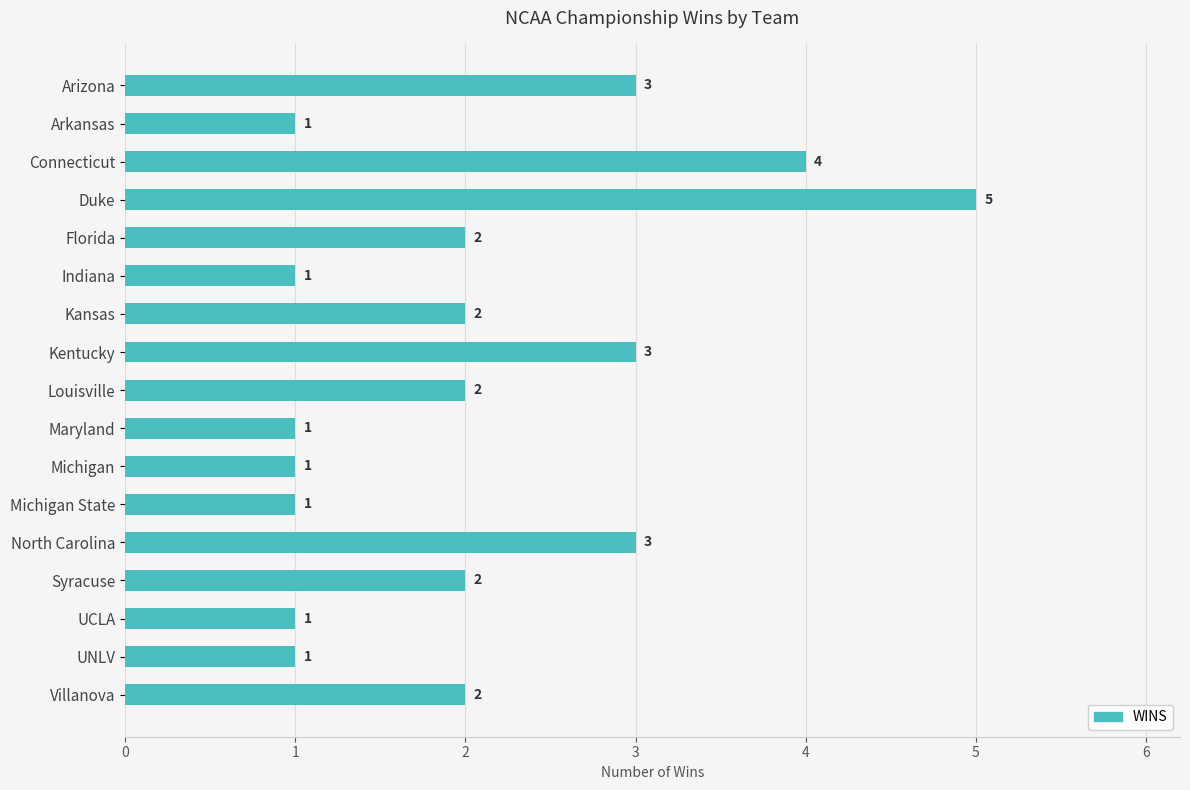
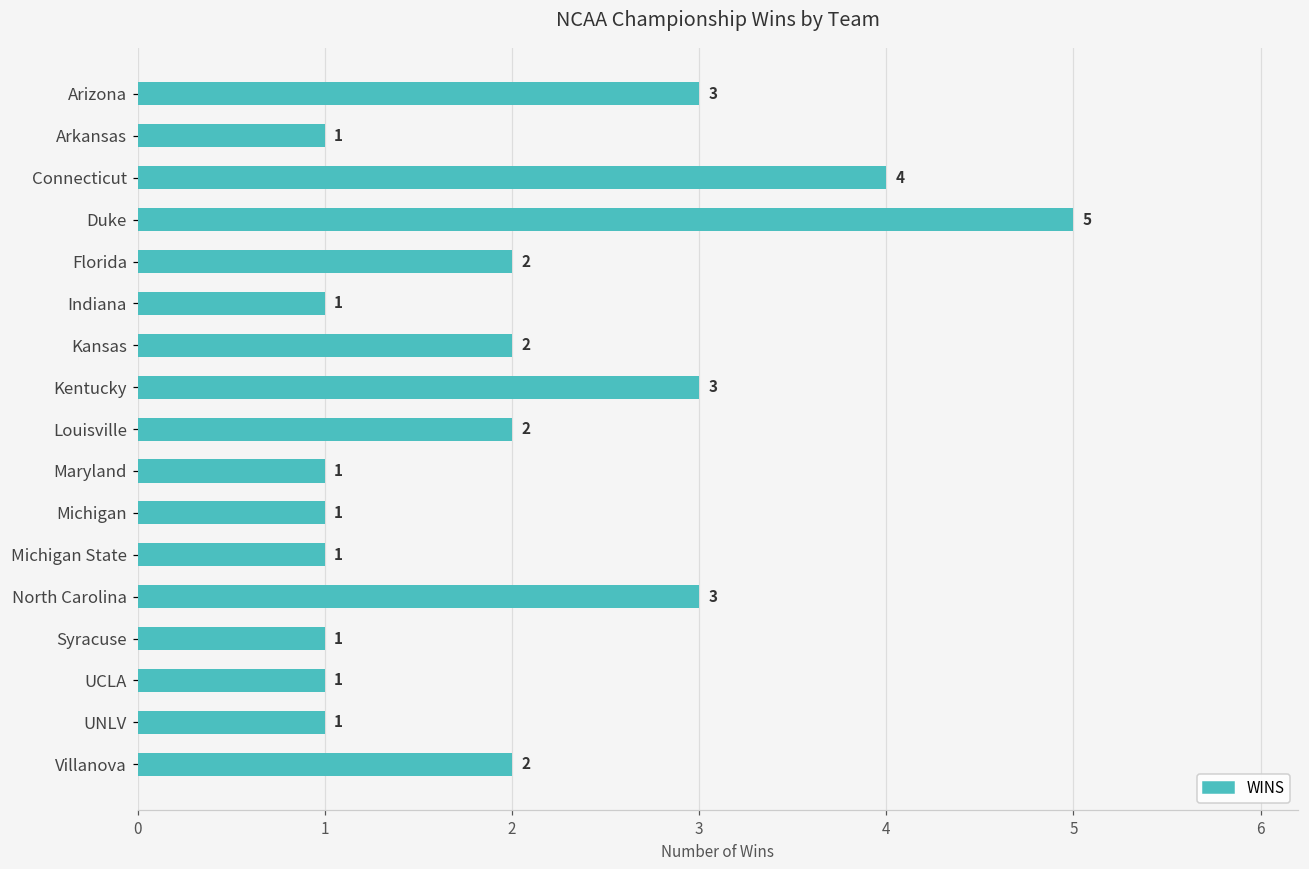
Syracuse: 2 -> 1
